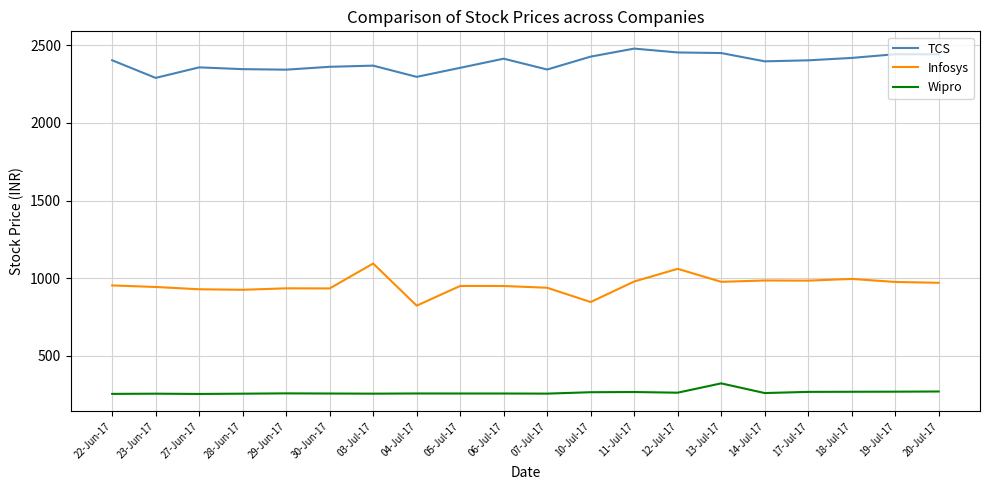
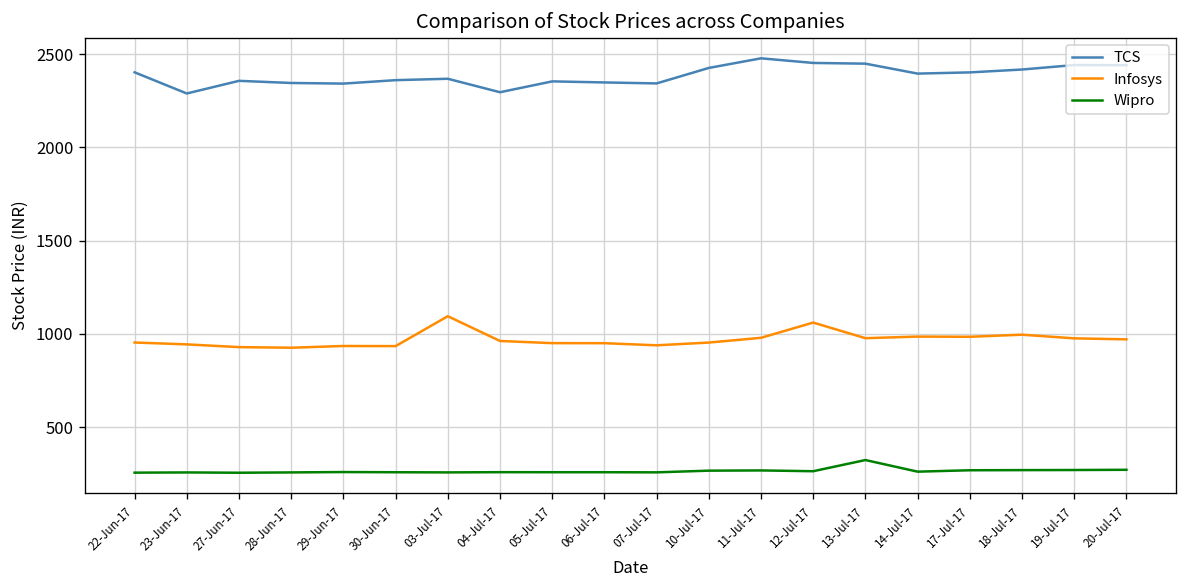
Infosys, 04-Jul-17: 820 -> 960
TCS, 06-Jul-17: 2410 -> 2350
Infosys, 10-Jul-17: 850 -> 950
